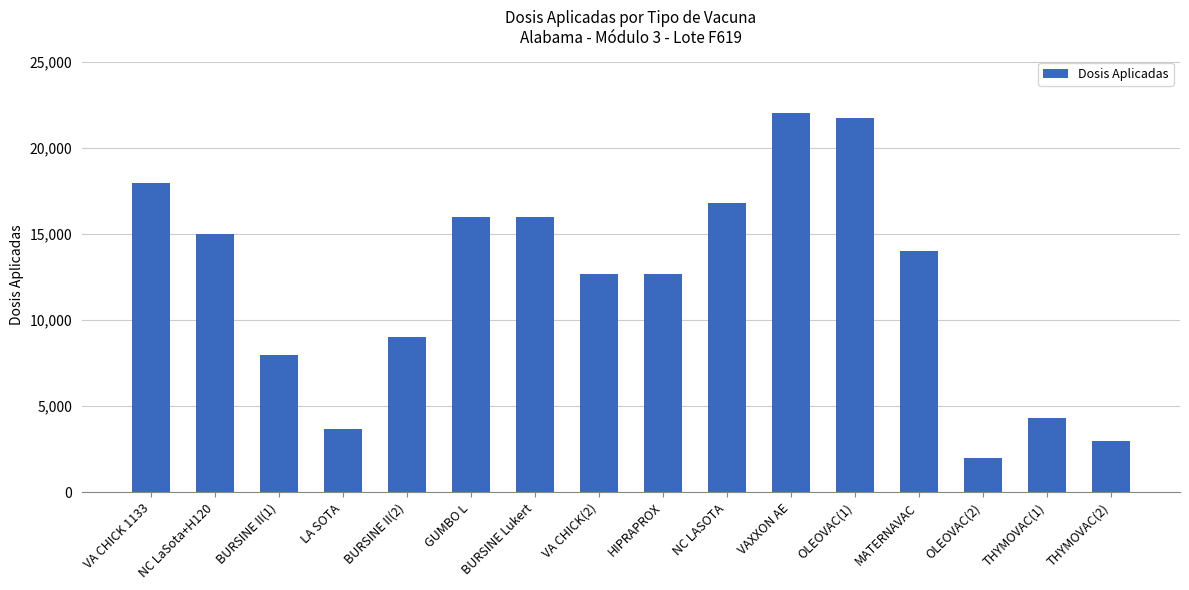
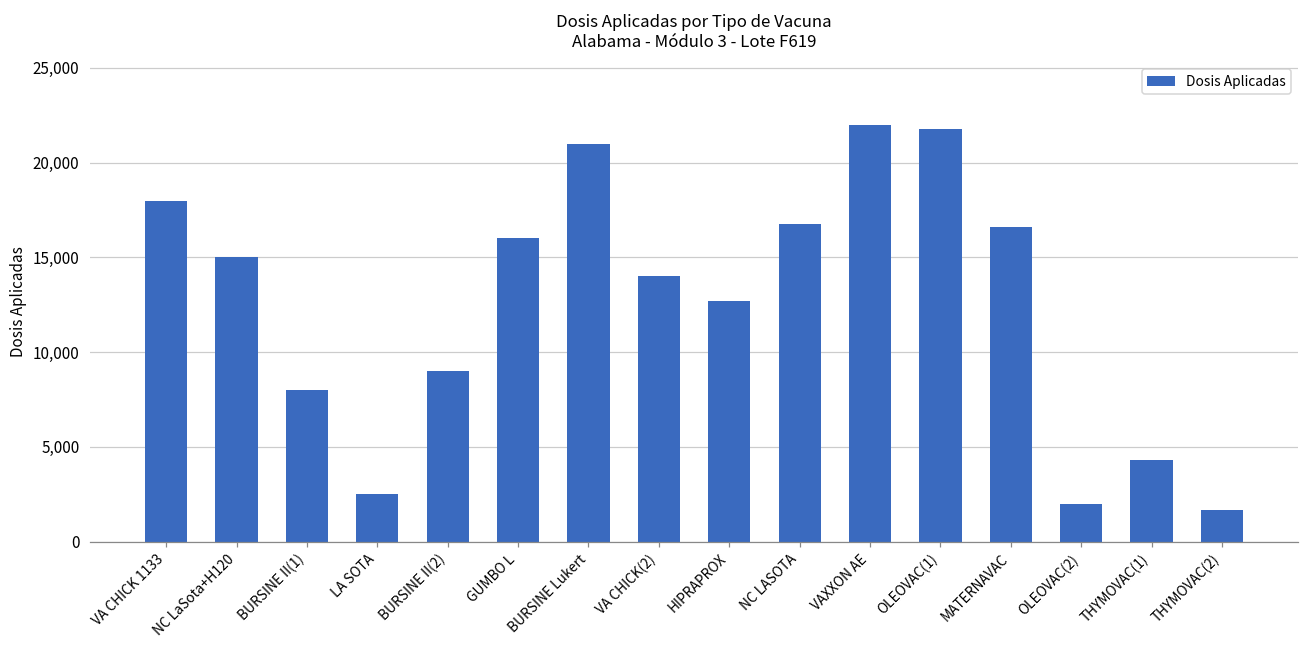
LA SOTA: 3,700 -> 2,500
BURSINE Lukert: 16,000 -> 21,000
VA CHICK(2): 12,700 -> 14,000
MATERNAVAC: 14,000 -> 16,600
THYMOVAC(2): 3,000 -> 1,600
